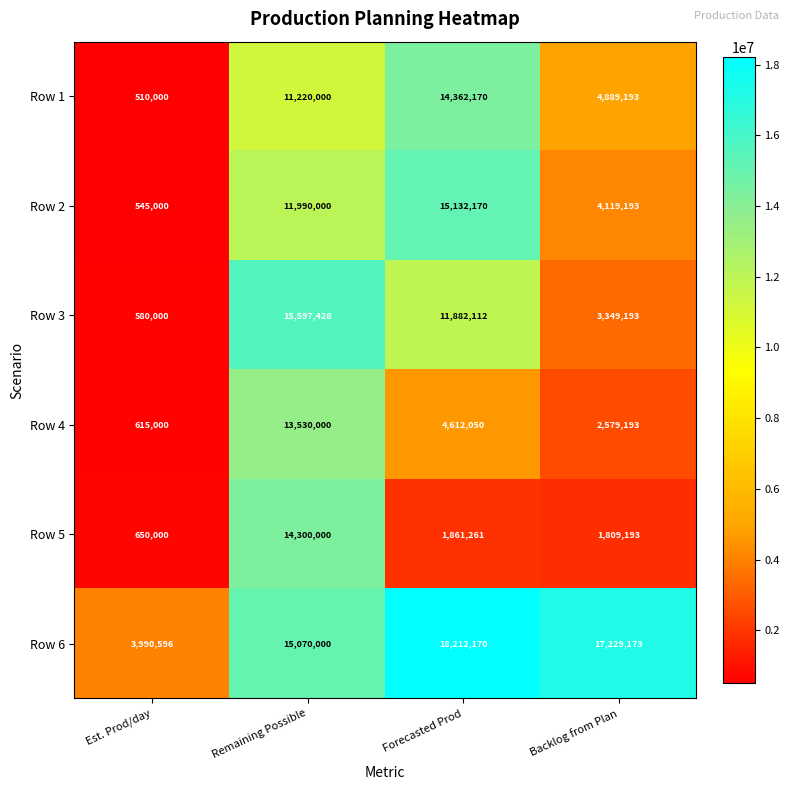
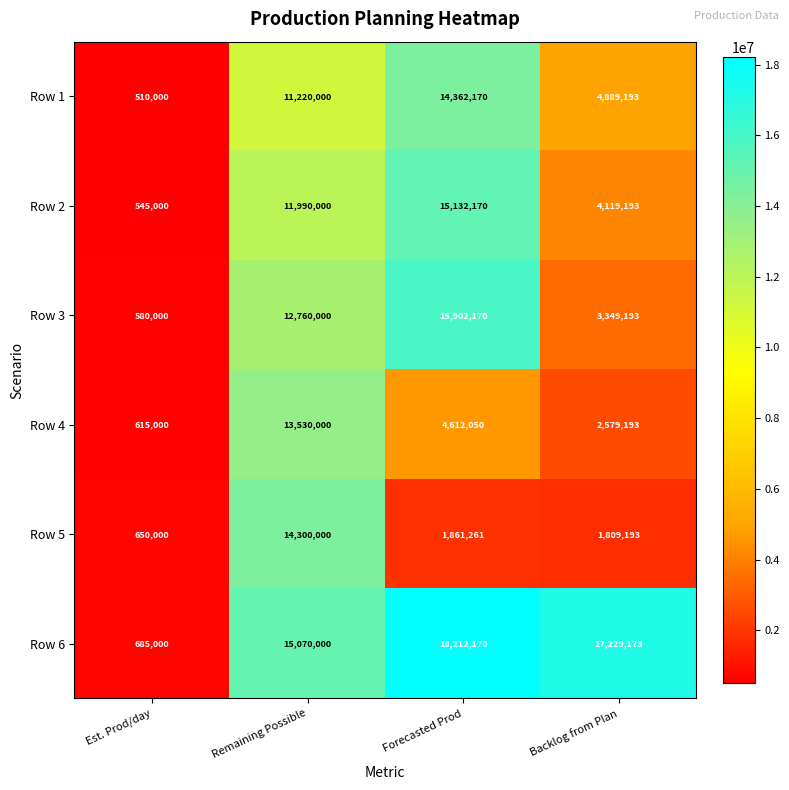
Row 3, Remaining Possible: 15,597,428 -> 12,760,000
Row 3, Forecasted Prod: 11,882,112 -> 15,902,170
Row 6, Est. Prod/day: 3,990,596 -> 685,000
